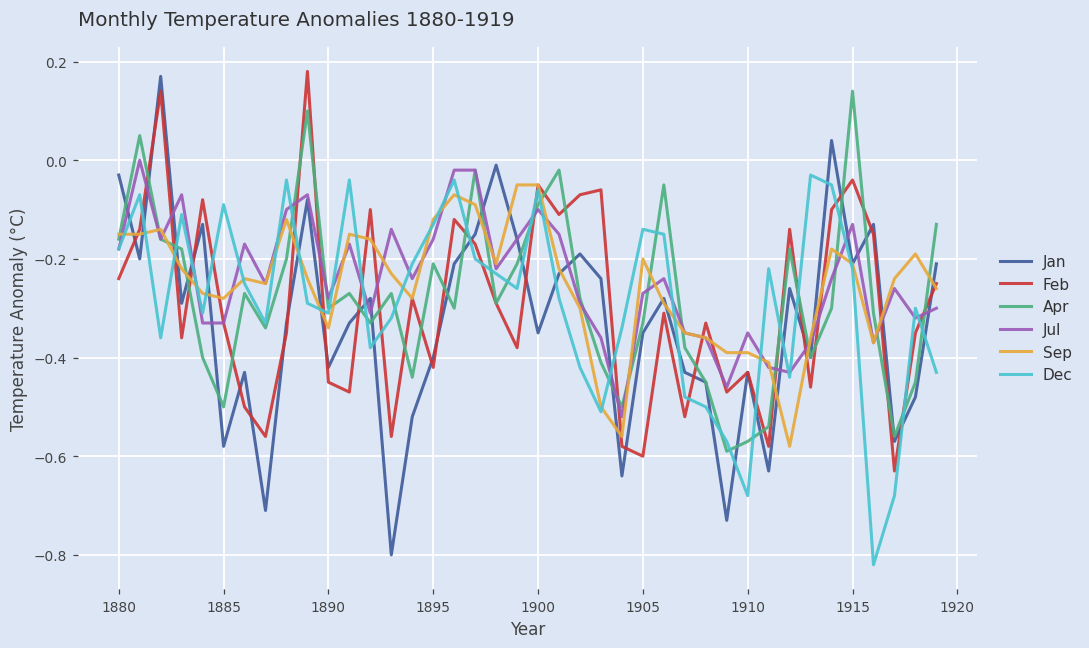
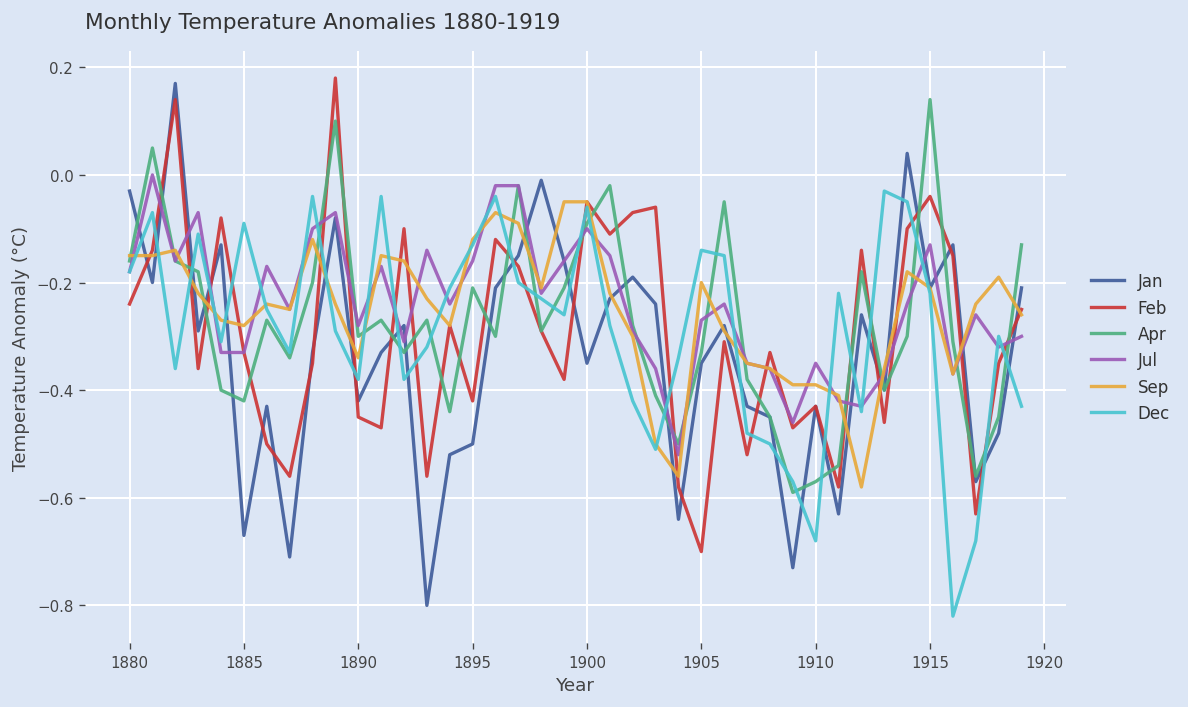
Jan, 1885: -0.58 -> -0.67
Apr, 1885: -0.50 -> -0.42
Dec, 1890: -0.31 -> -0.38
Jan, 1895: -0.4 -> -0.5
Feb, 1905: -0.6 -> -0.7
